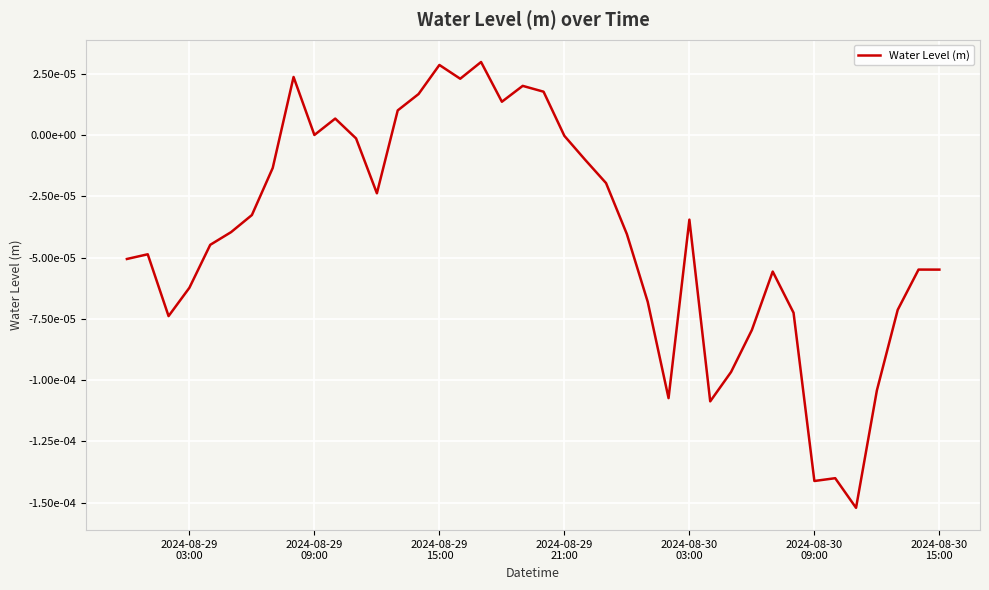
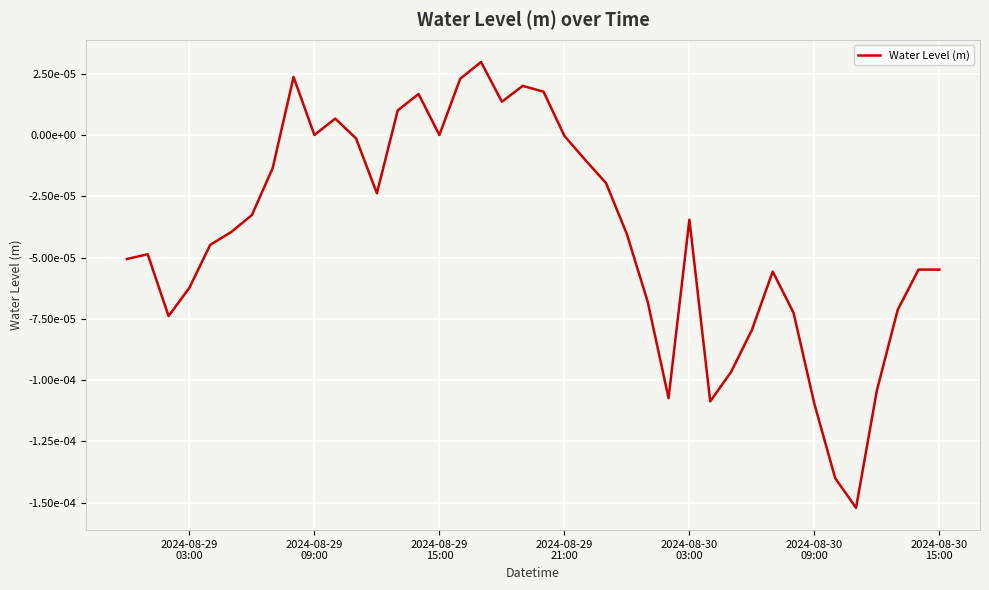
2024-08-29 15:00: 0.00003 -> 0.00000
2024-08-30 09:00: -0.000141 -> -0.000110
